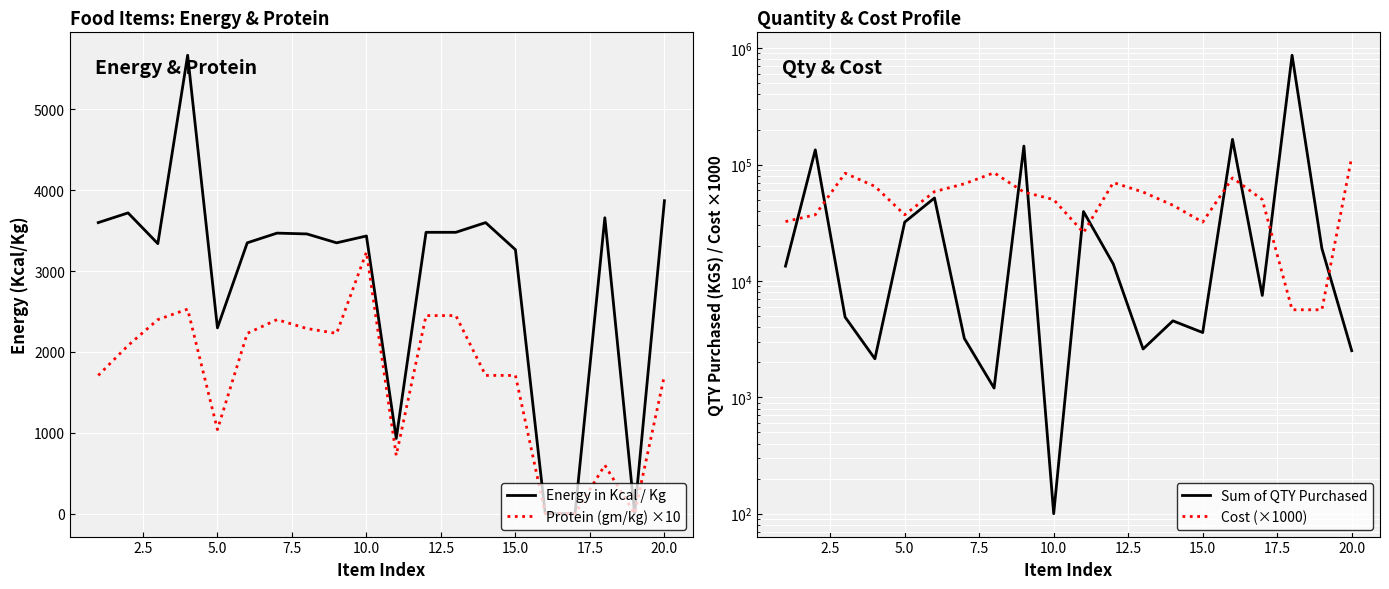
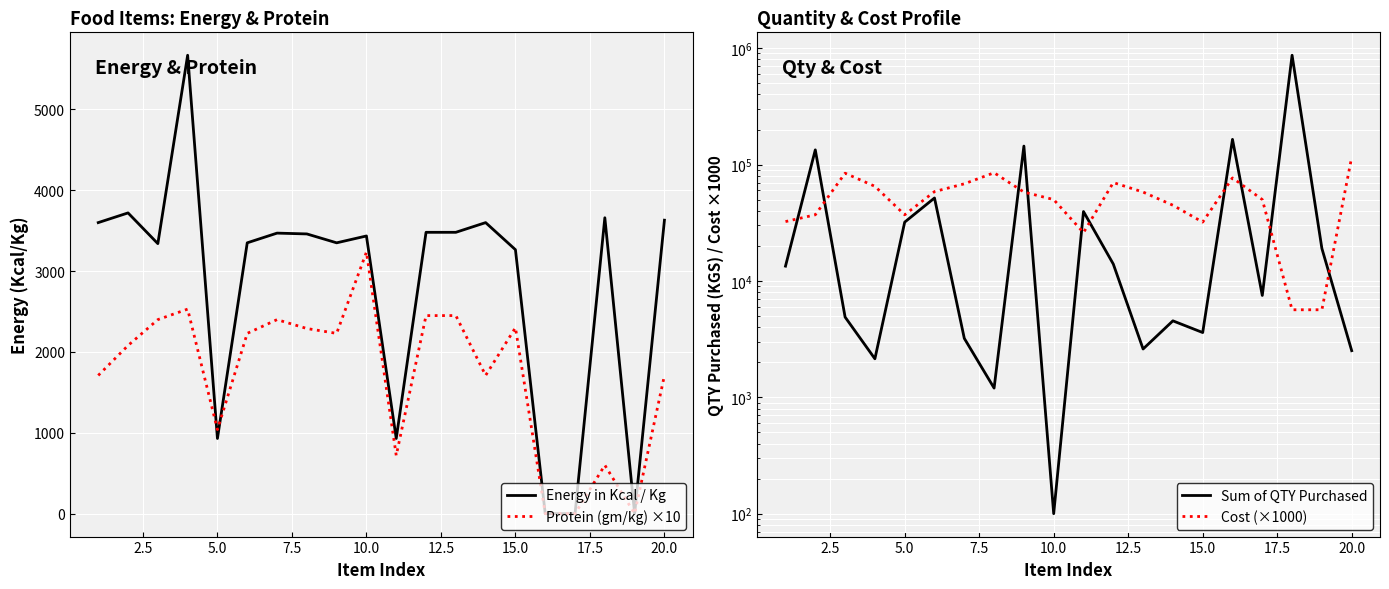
Food Items: Energy & Protein, Energy in Kcal / Kg, 5.0: 2300 -> 900
Food Items: Energy & Protein, Protein (gm/kg) ×10, 15.0: 1700 -> 2300
Food Items: Energy & Protein, Energy in Kcal / Kg, 20.0: 3900 -> 3600
